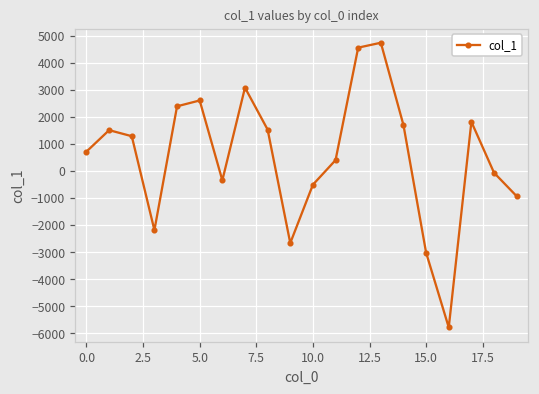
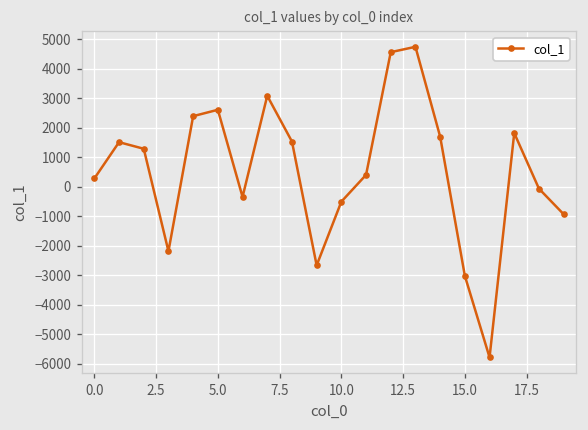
0.0: 700 -> 300
